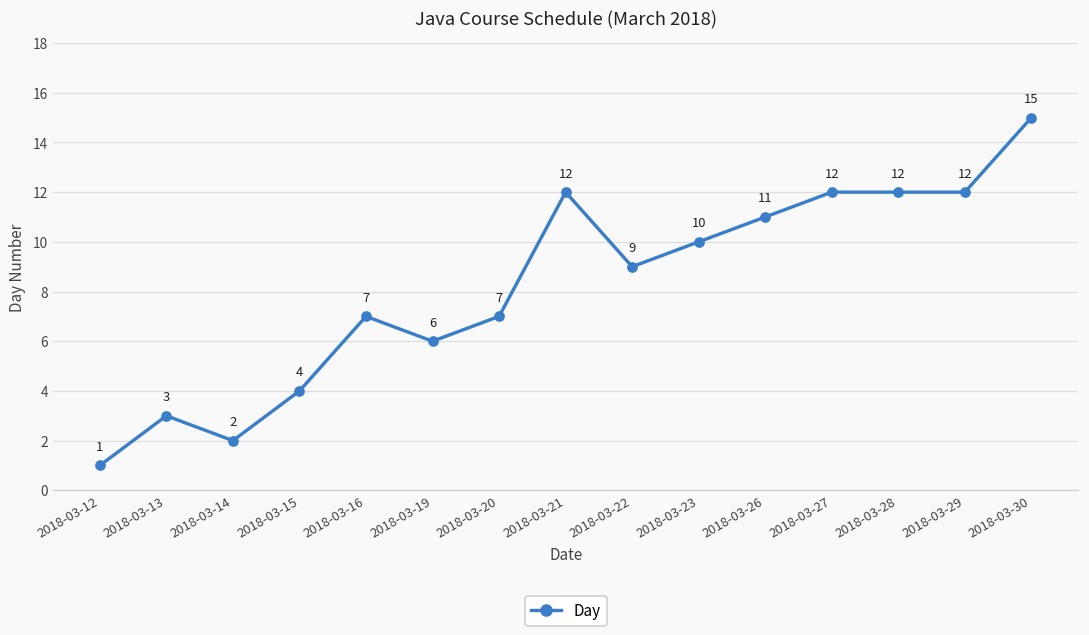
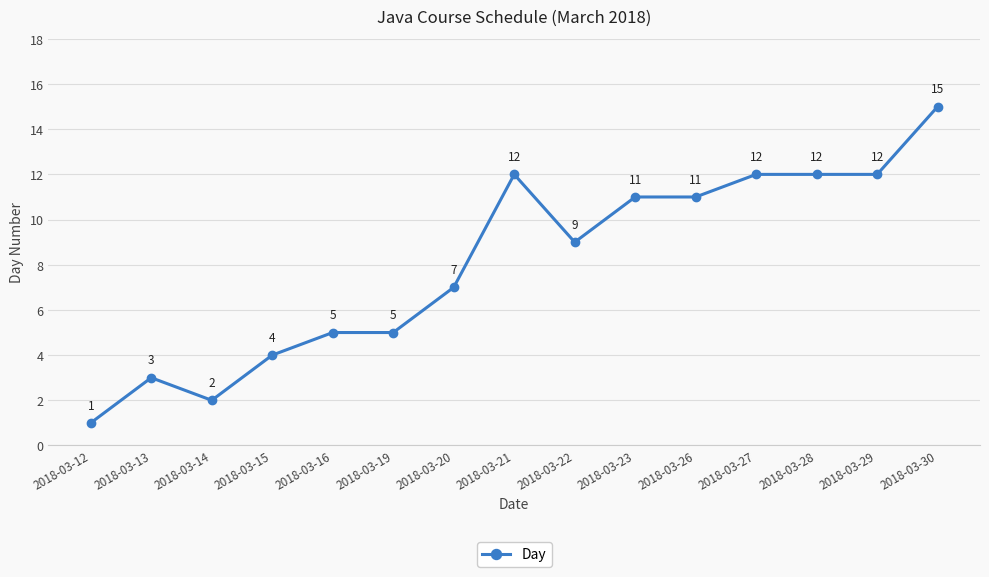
2018-03-16: 7 -> 5
2018-03-19: 6 -> 5
2018-03-23: 10 -> 11
